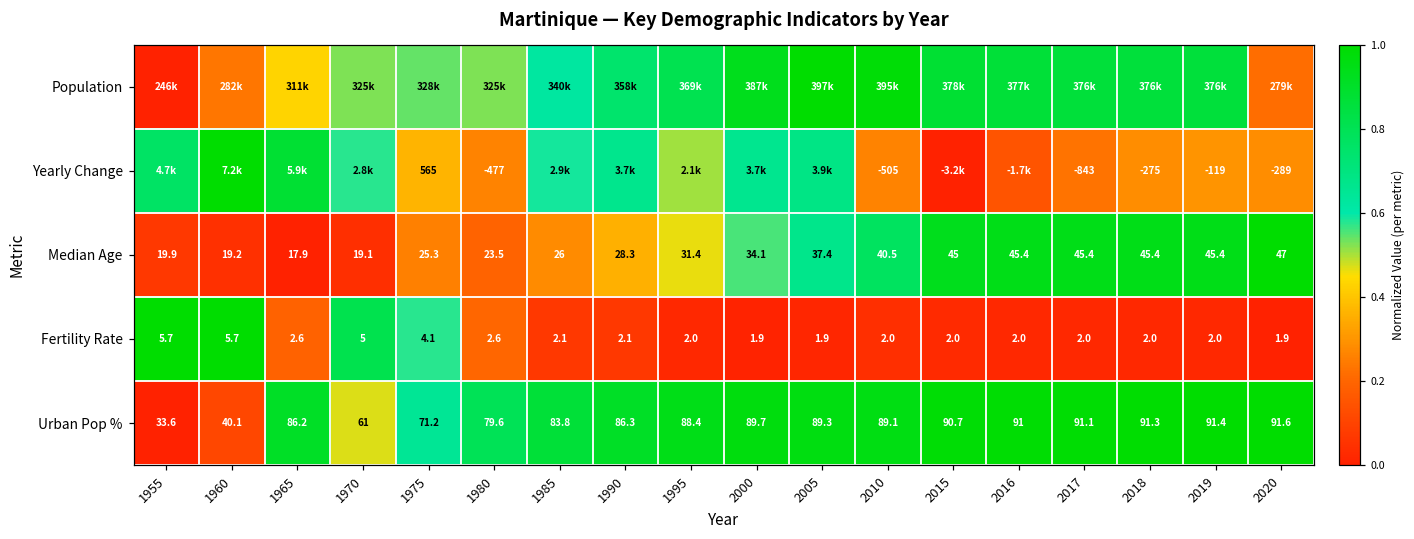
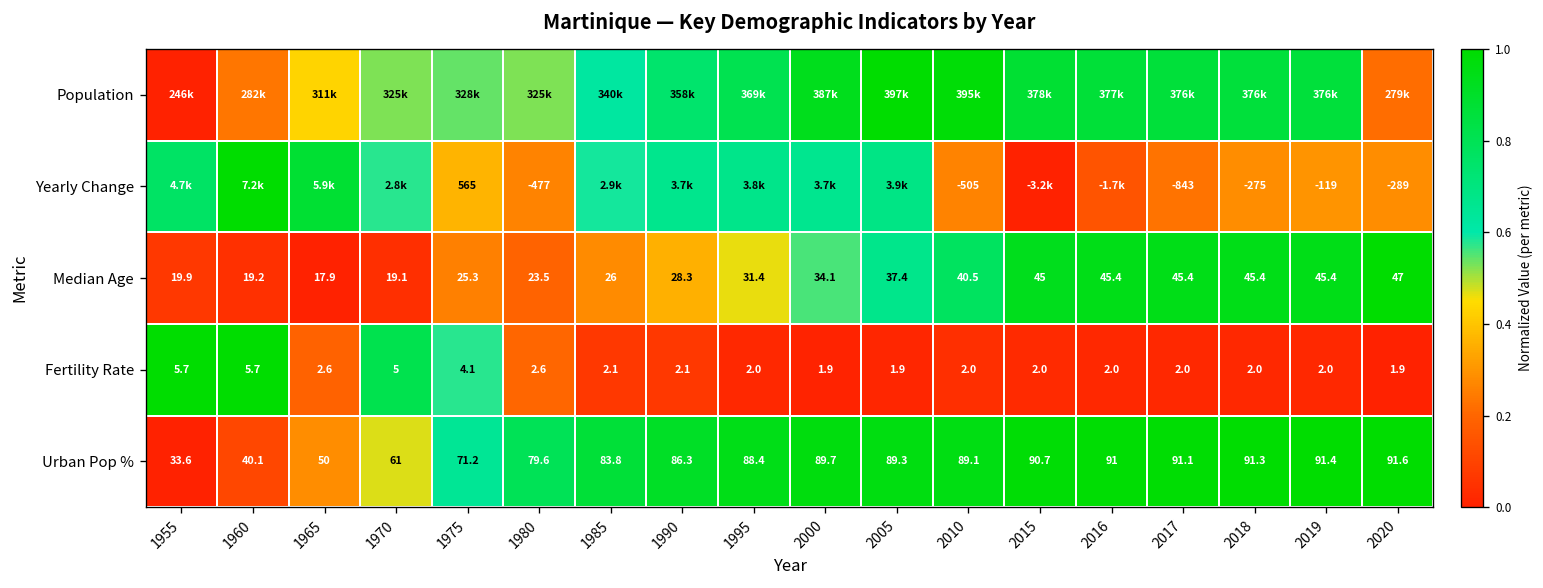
Yearly Change, 1995: 2.1k -> 3.8k
Urban Pop %, 1965: 86.2 -> 50
